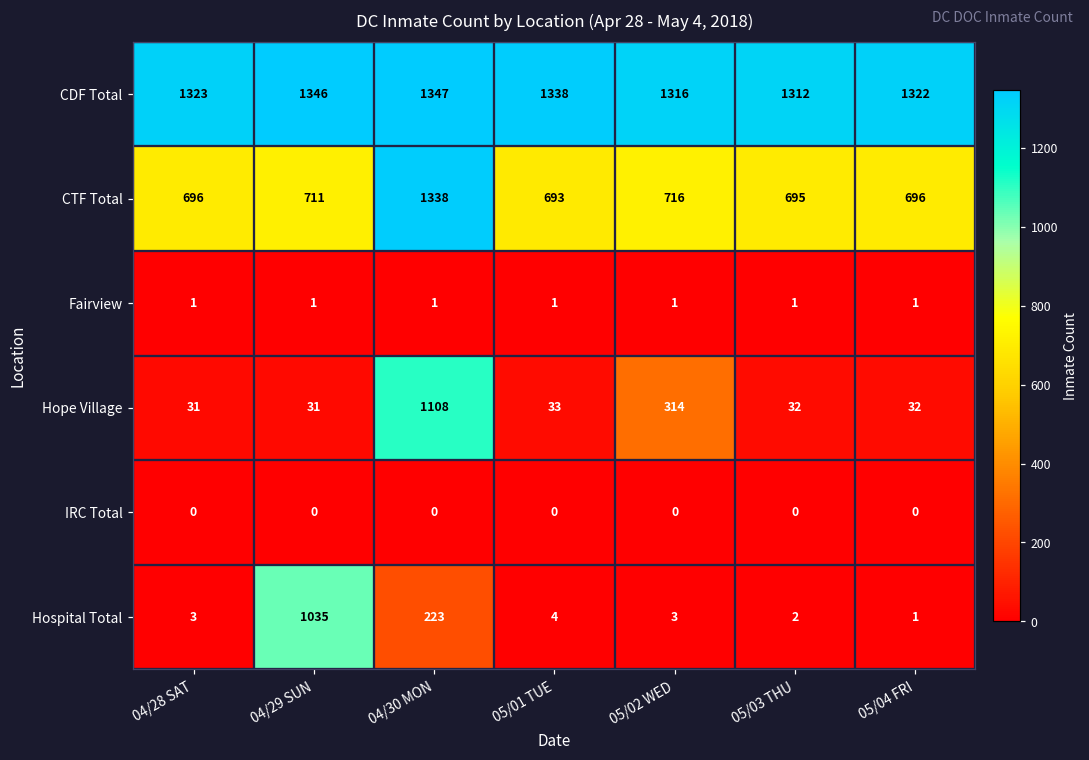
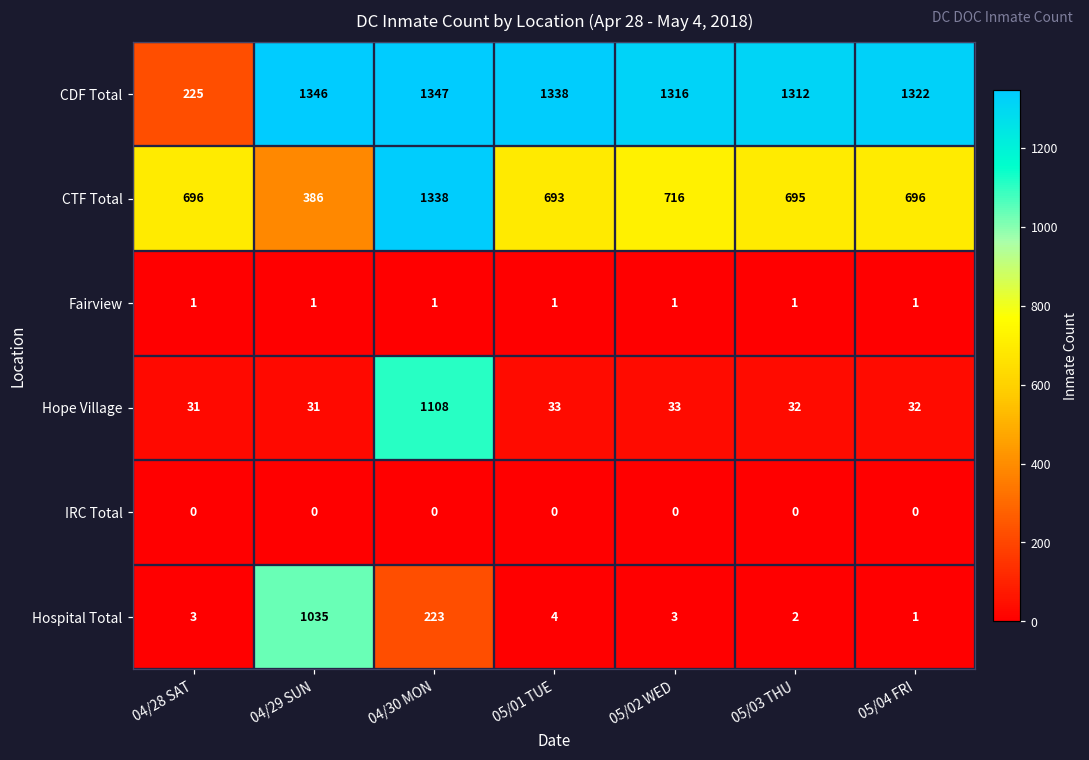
CDF Total, 04/28 SAT: 1323 -> 225
CTF Total, 04/29 SUN: 711 -> 386
Hope Village, 05/02 WED: 314 -> 33
